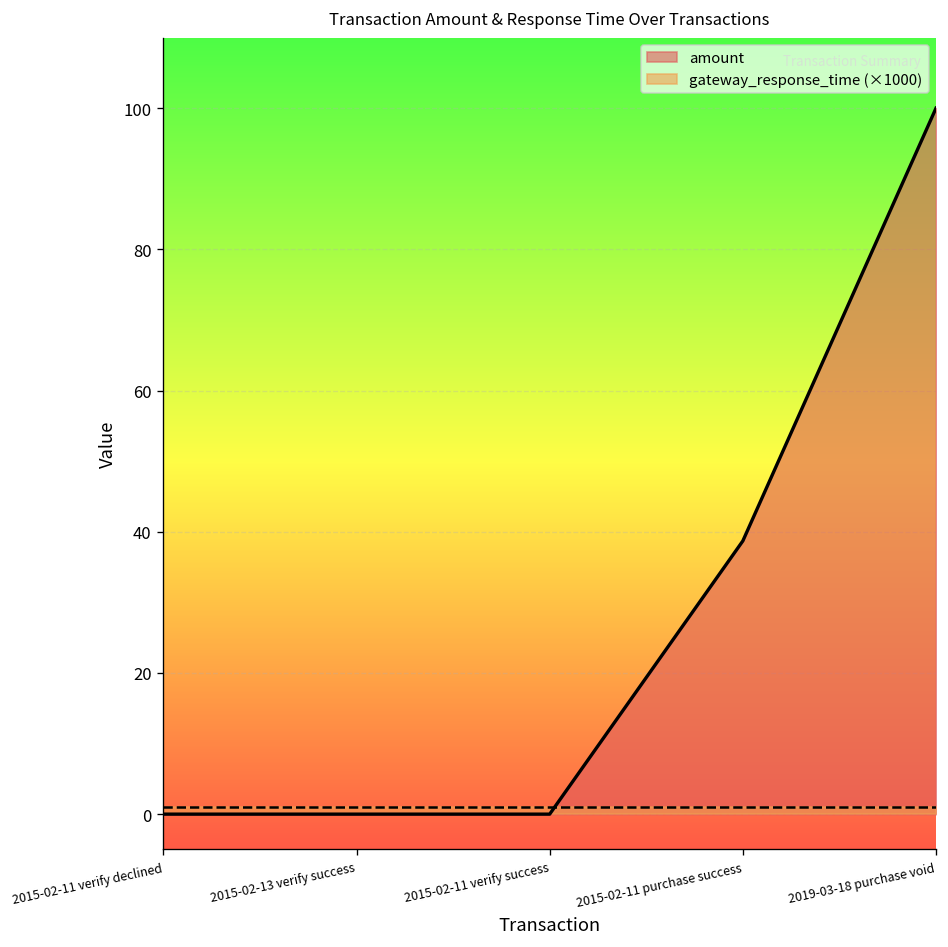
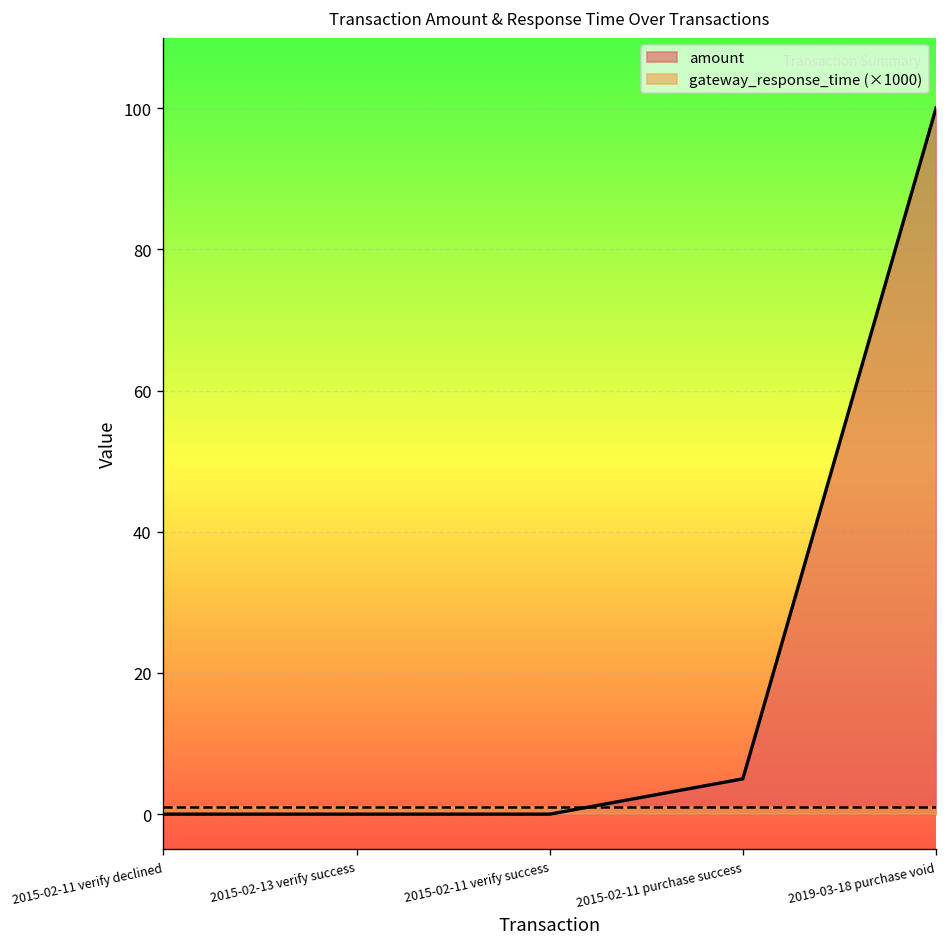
amount, 2015-02-11 purchase success: 39 -> 5
